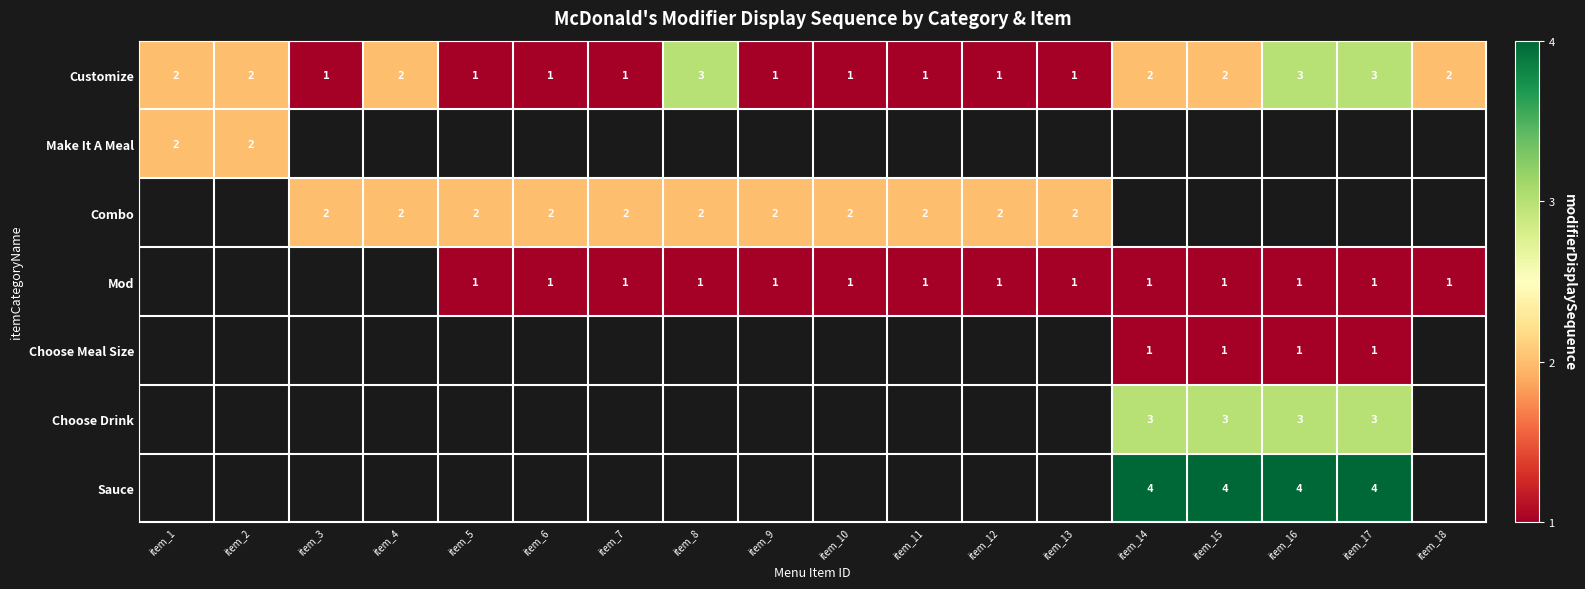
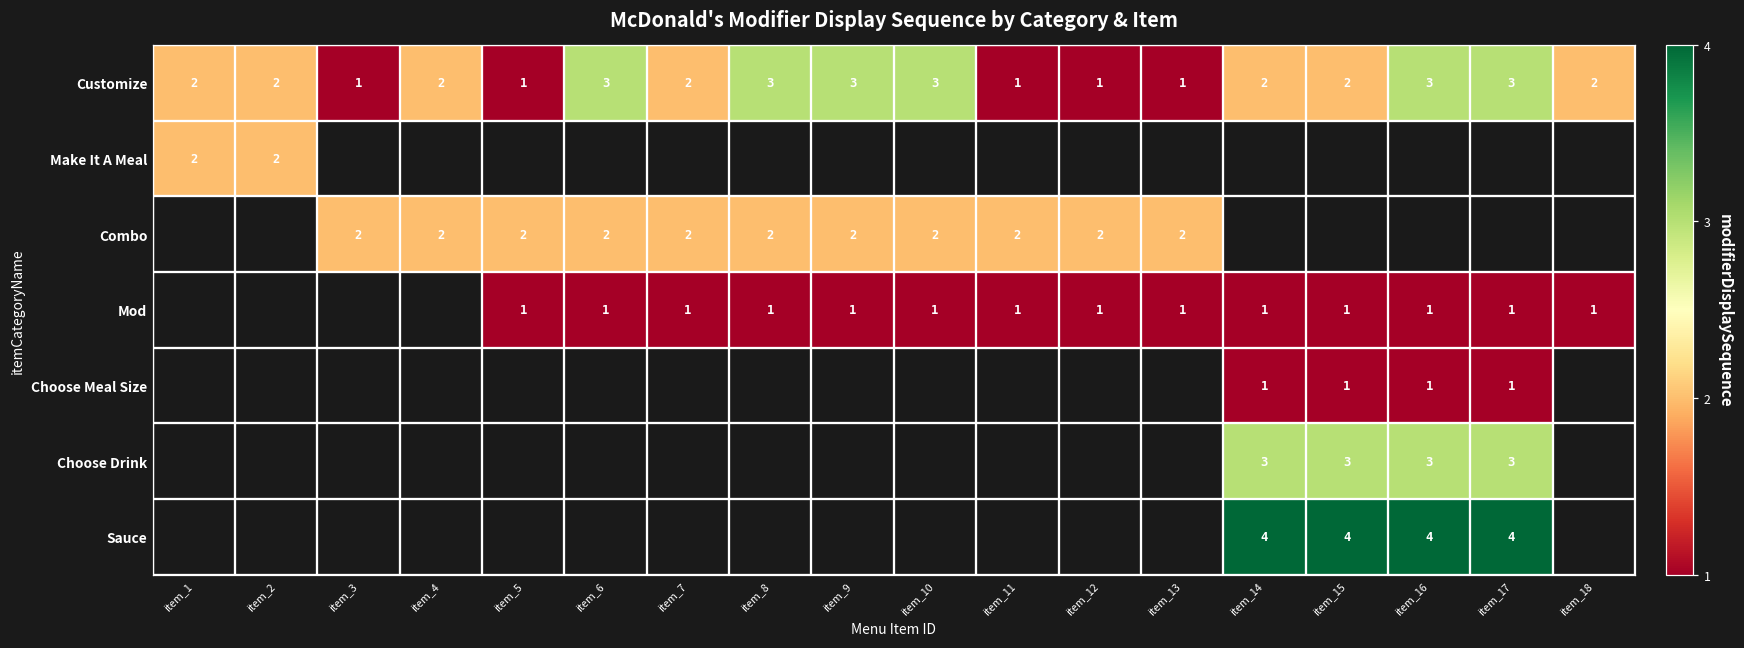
Customize, item_6: 1 -> 3
Customize, item_7: 1 -> 2
Customize, item_9: 1 -> 3
Customize, item_10: 1 -> 3
